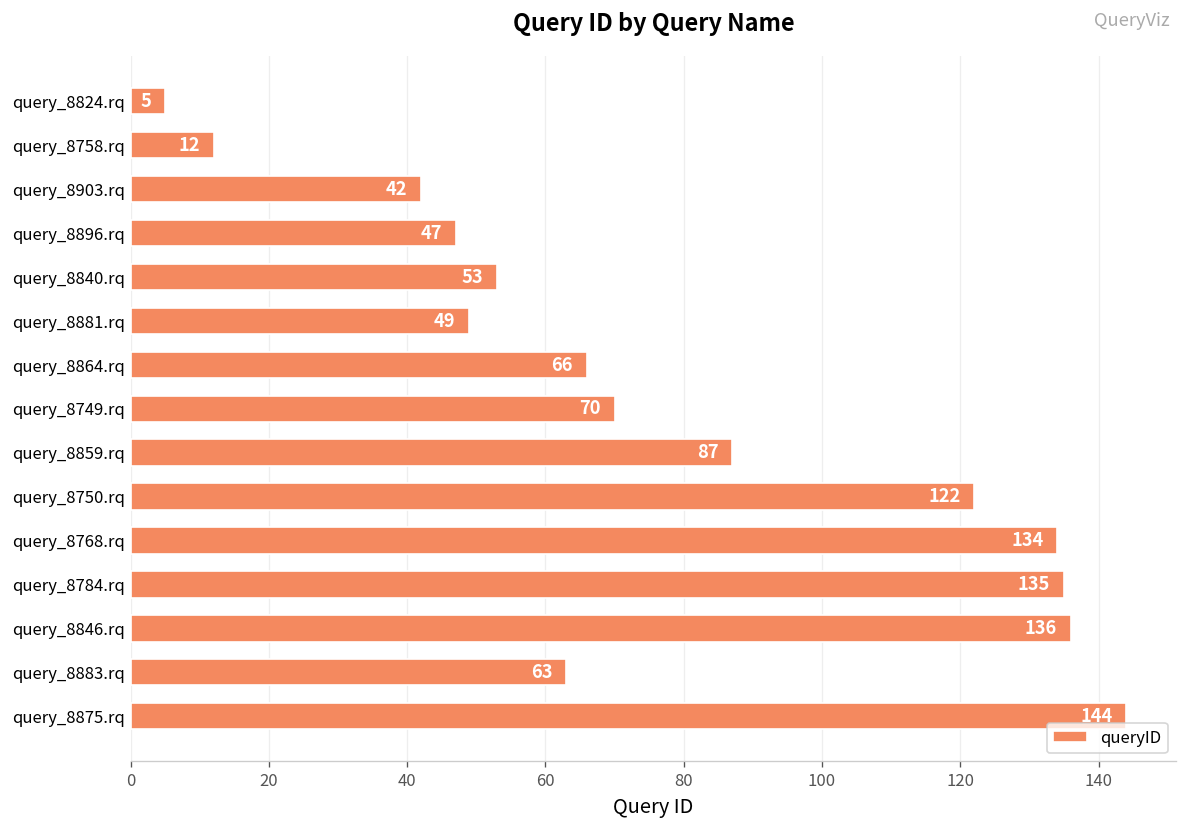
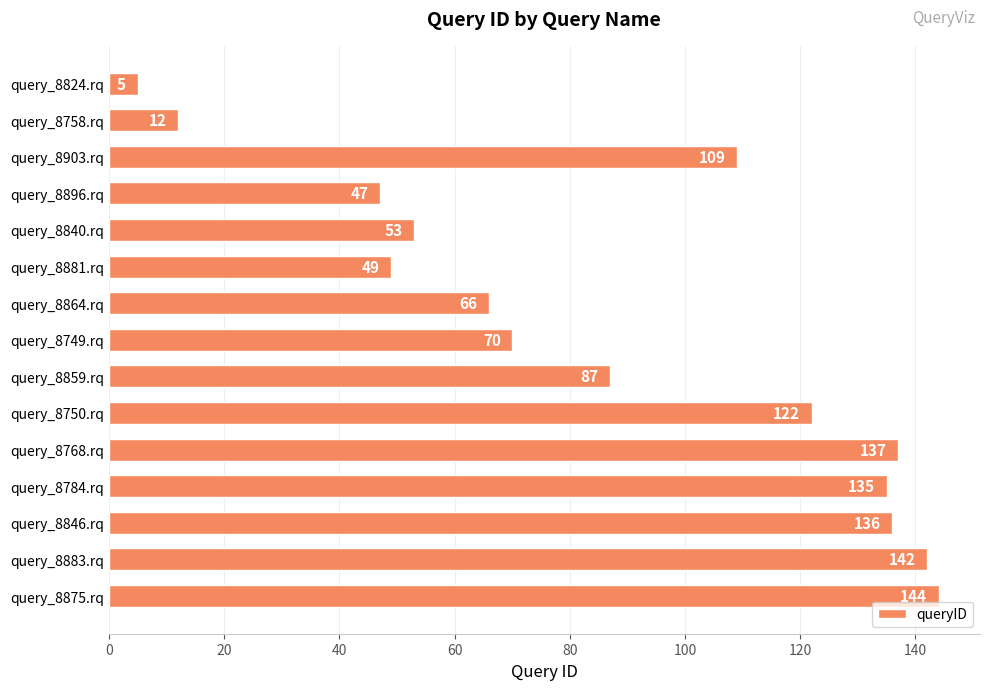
query_8903.rq: 42 -> 109
query_8768.rq: 134 -> 137
query_8883.rq: 63 -> 142
